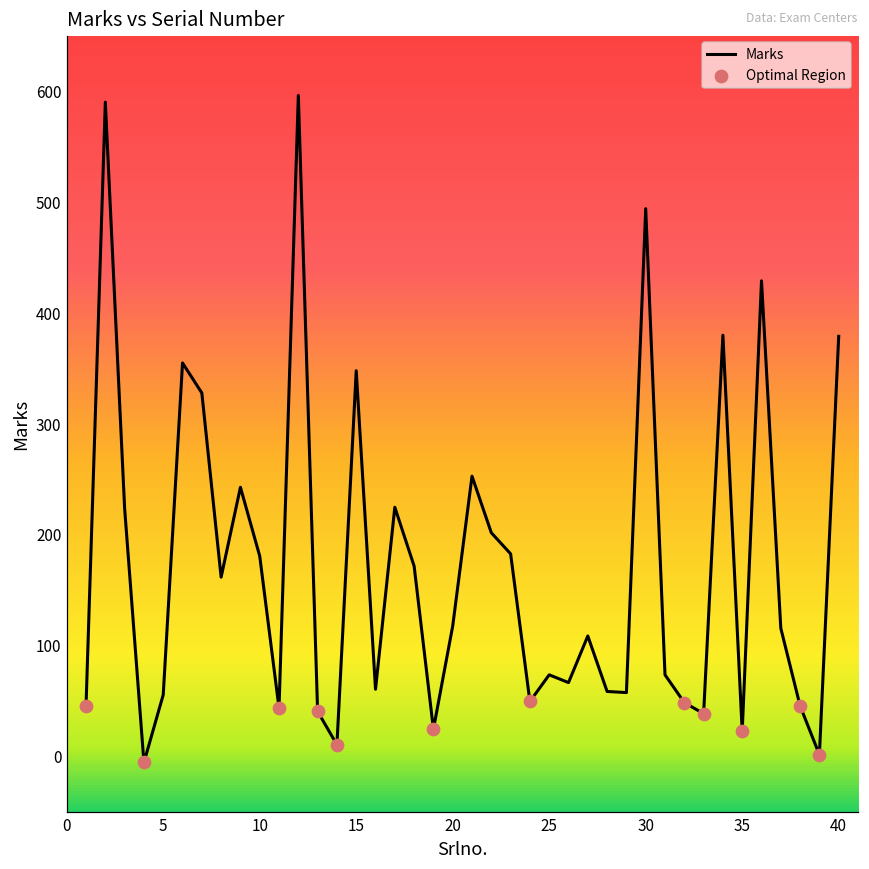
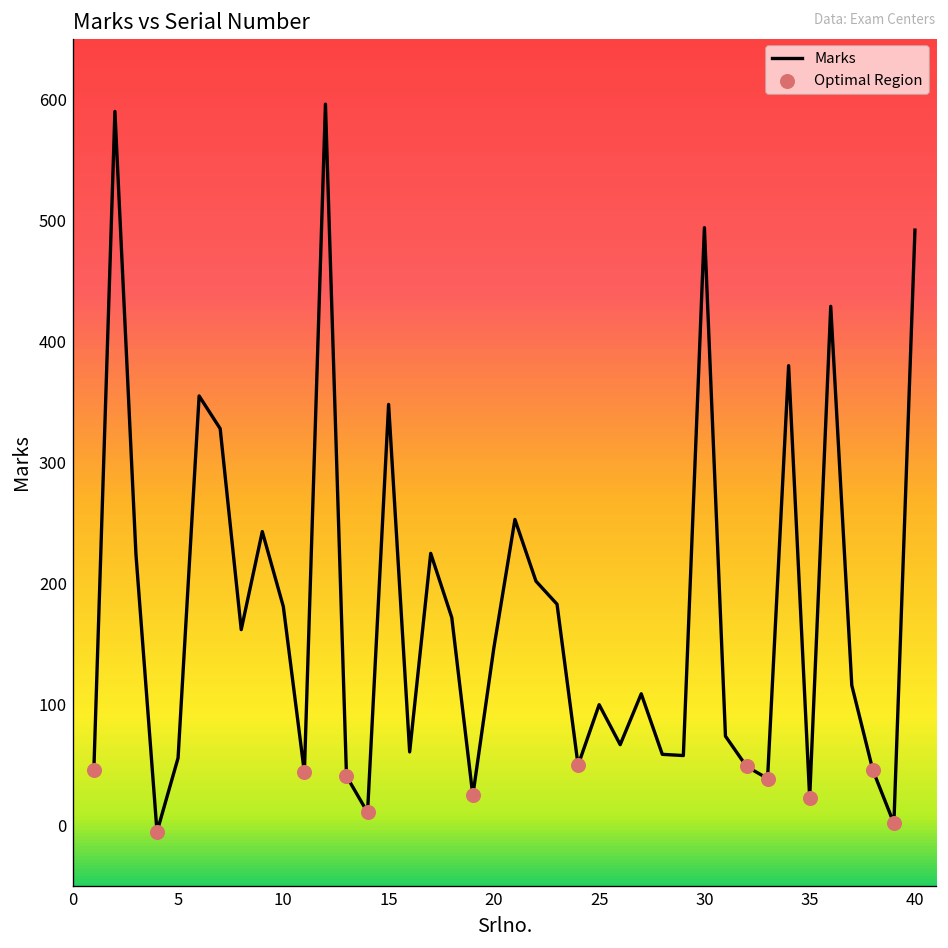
Marks, 20: 118 -> 147
Marks, 25: 74 -> 100
Marks, 40: 379 -> 492
